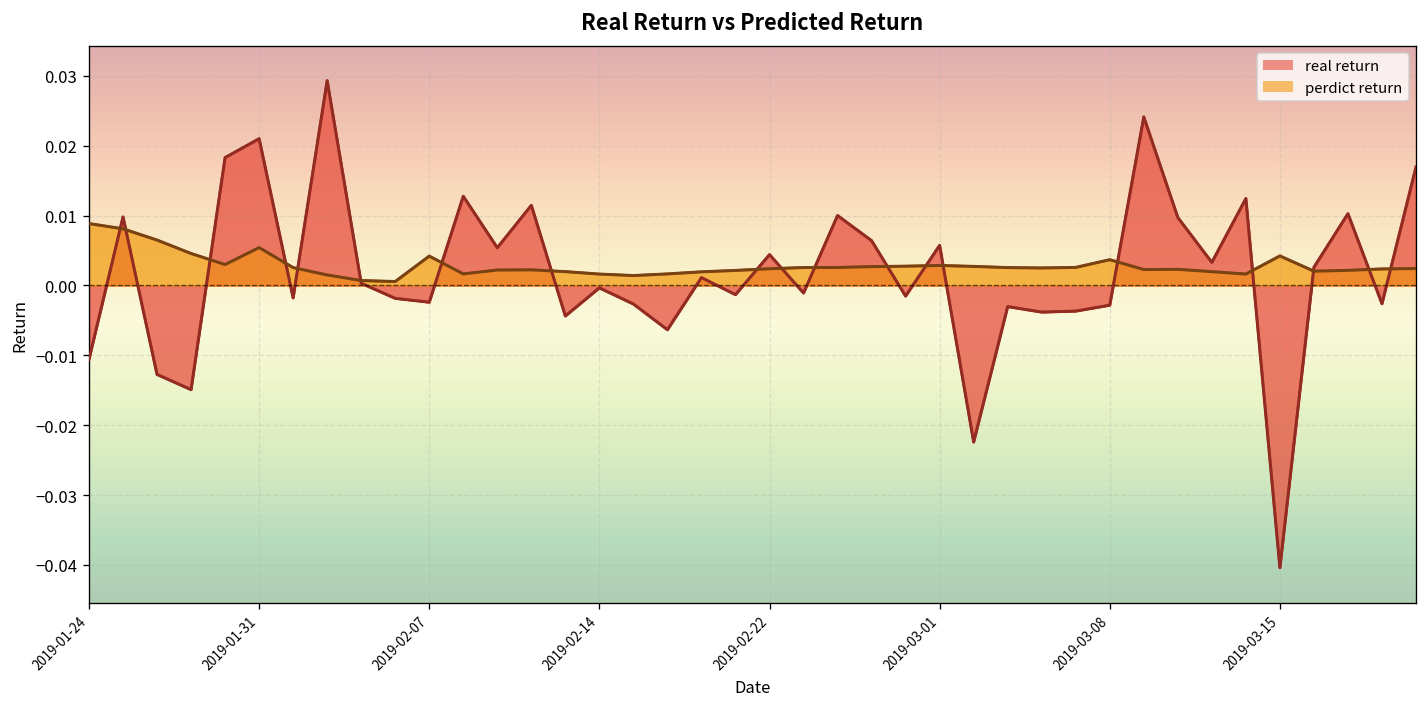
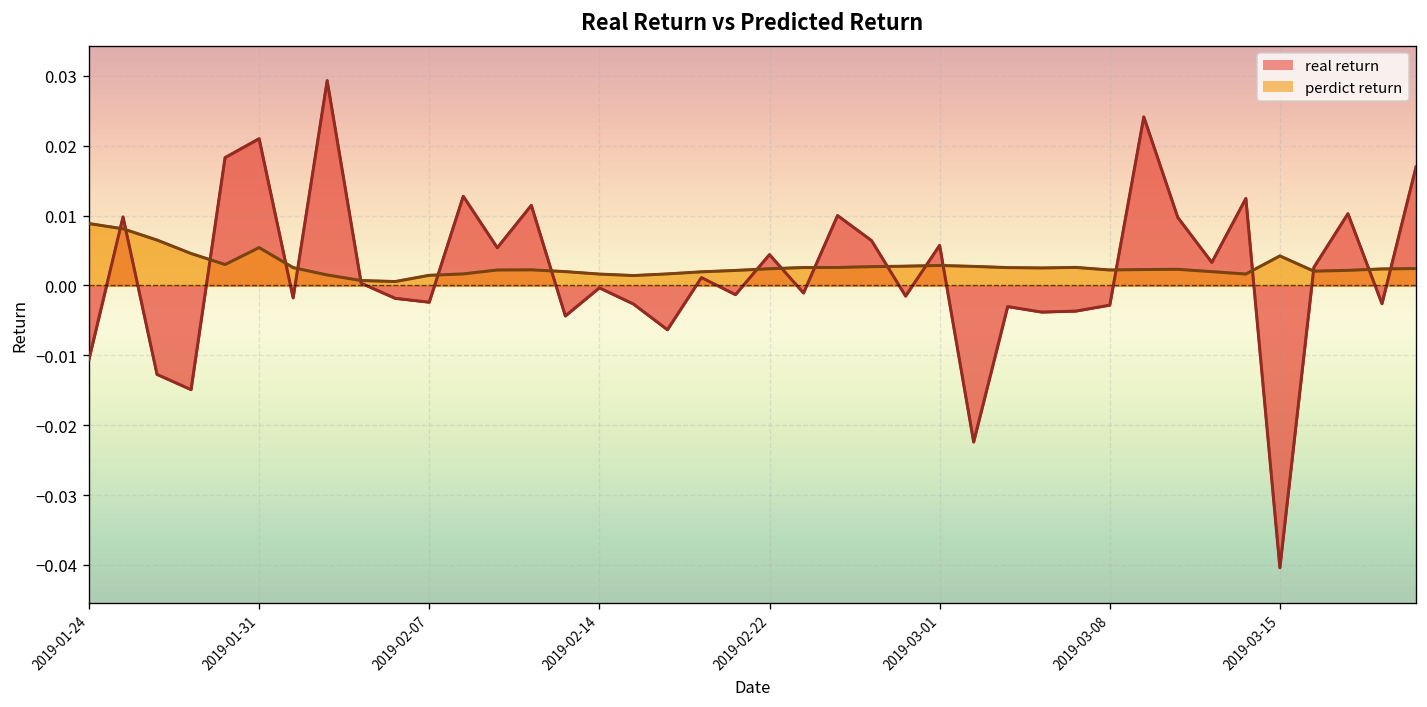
perdict return, 2019-02-07: 0.004 -> 0.001
perdict return, 2019-03-08: 0.004 -> 0.002
